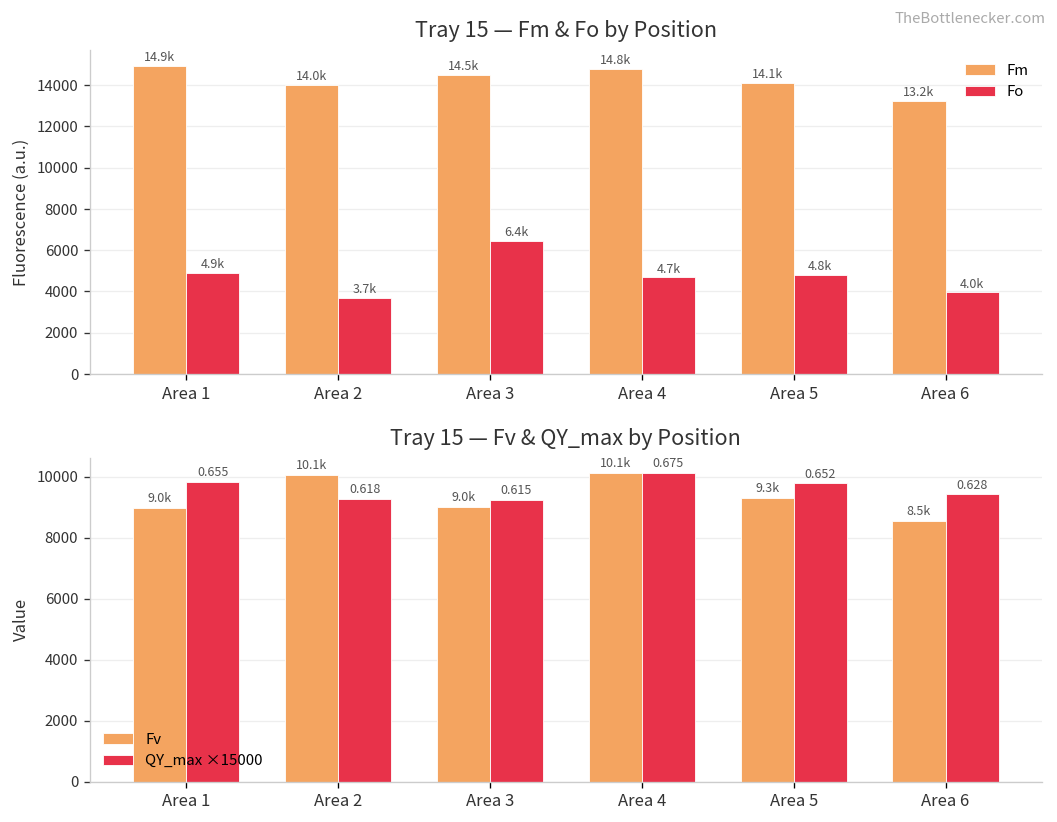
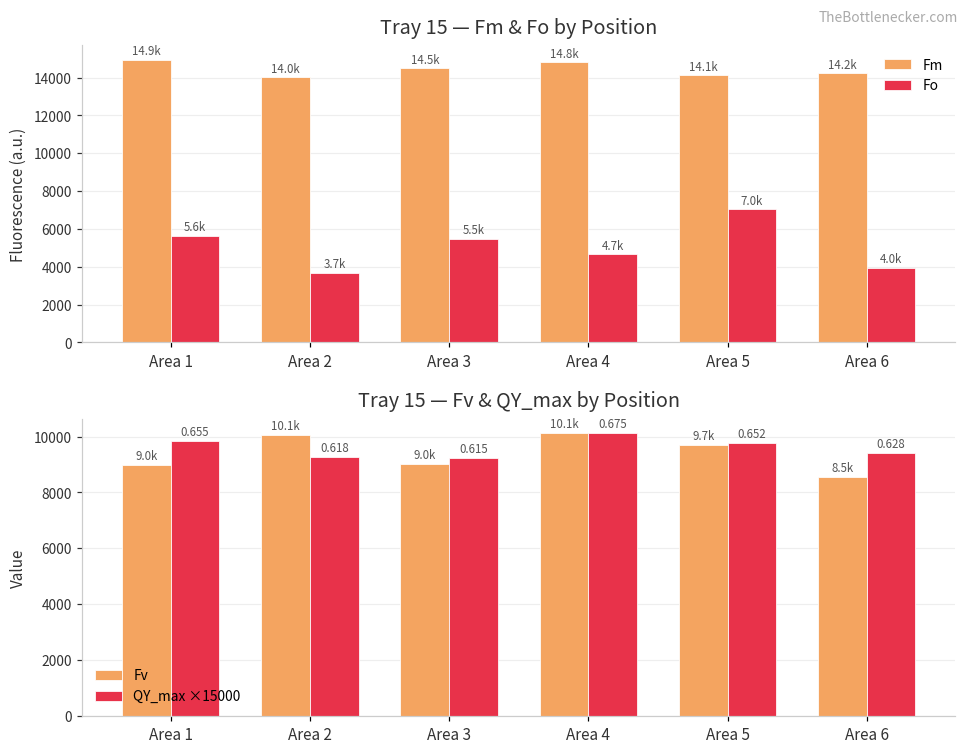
Tray 15 — Fm & Fo by Position, Fo, Area 1: 4.9k -> 5.6k
Tray 15 — Fm & Fo by Position, Fo, Area 3: 6.4k -> 5.5k
Tray 15 — Fm & Fo by Position, Fo, Area 5: 4.8k -> 7.0k
Tray 15 — Fm & Fo by Position, Fm, Area 6: 13.2k -> 14.2k
Tray 15 — Fv & QY_max by Position, Fv, Area 5: 9.3k -> 9.7k
